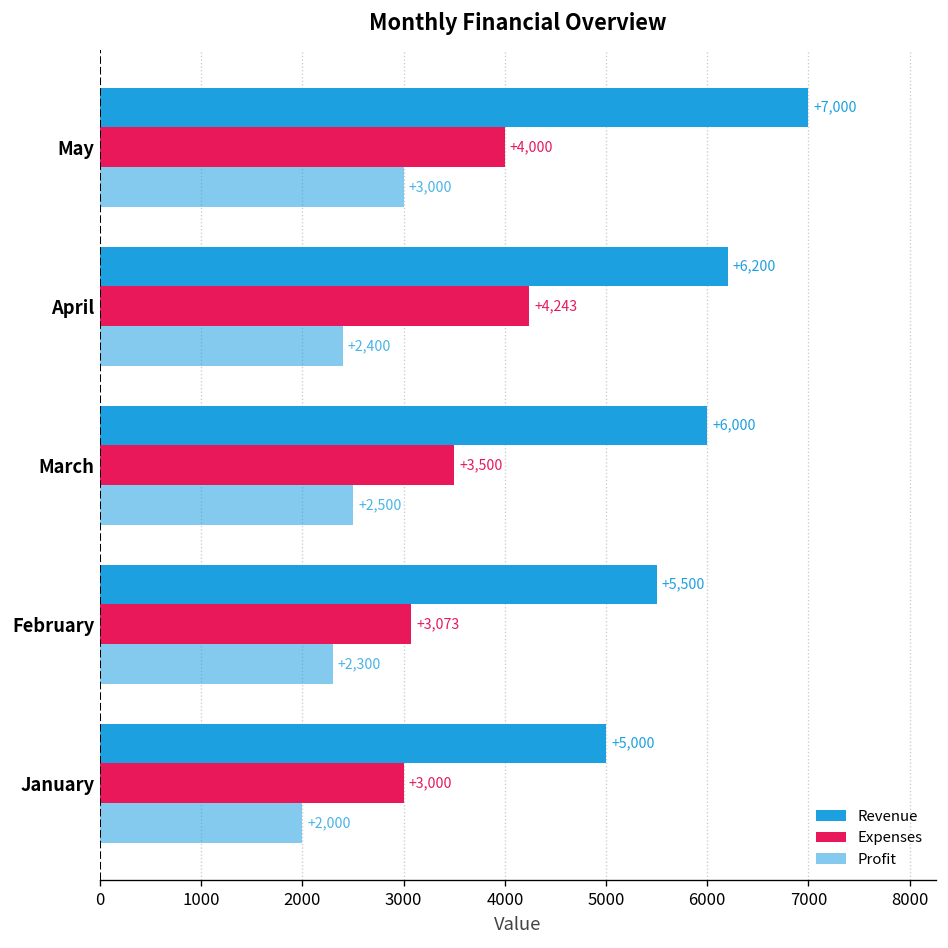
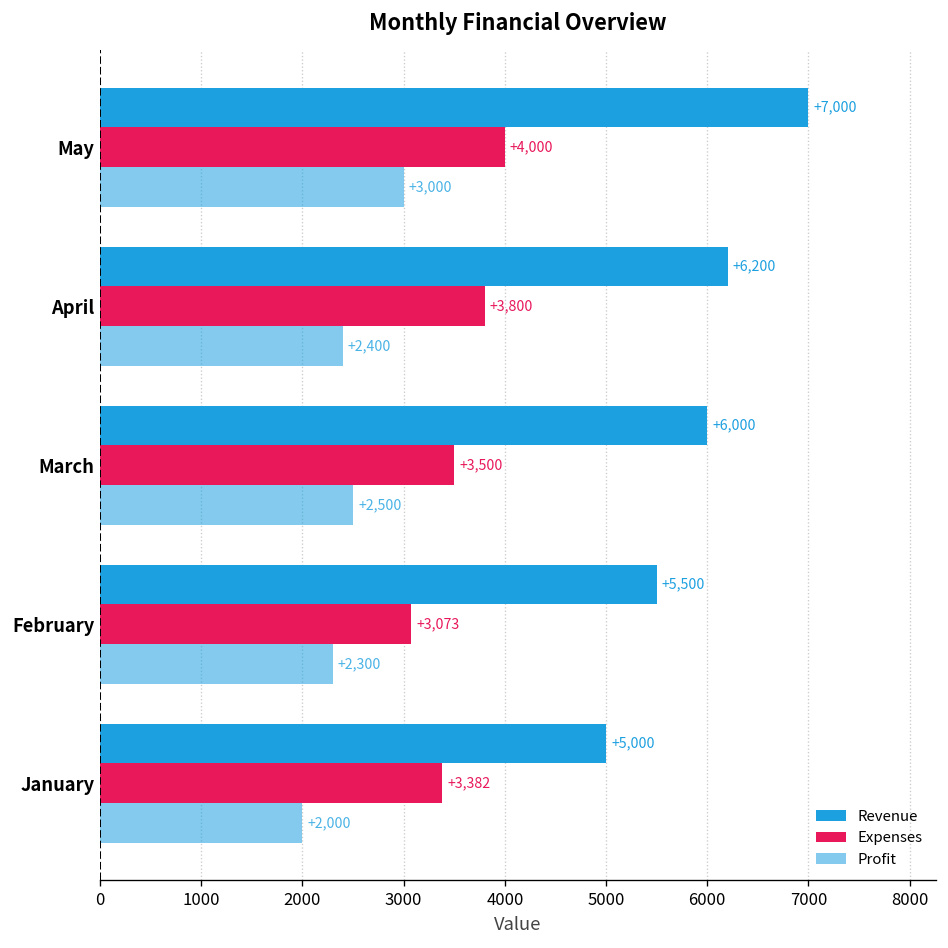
Expenses, April: +4,243 -> +3,800
Expenses, January: +3,000 -> +3,382
